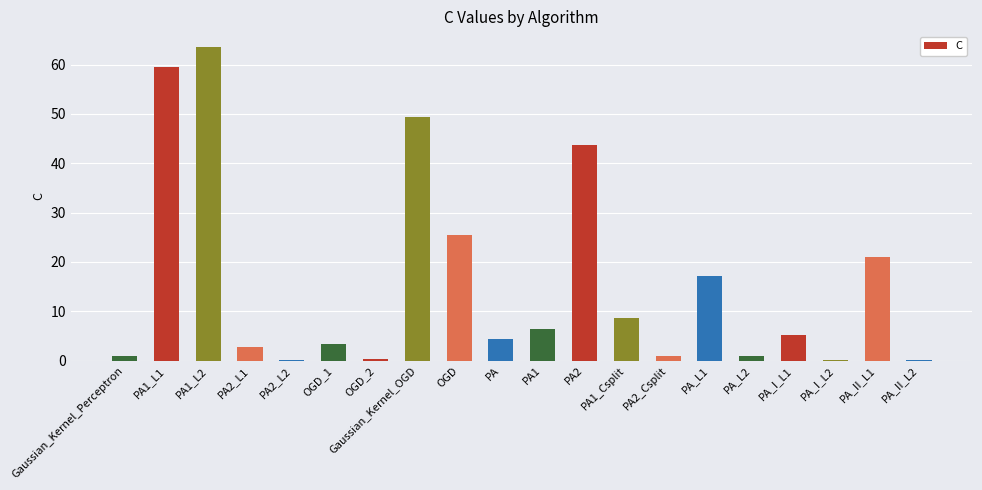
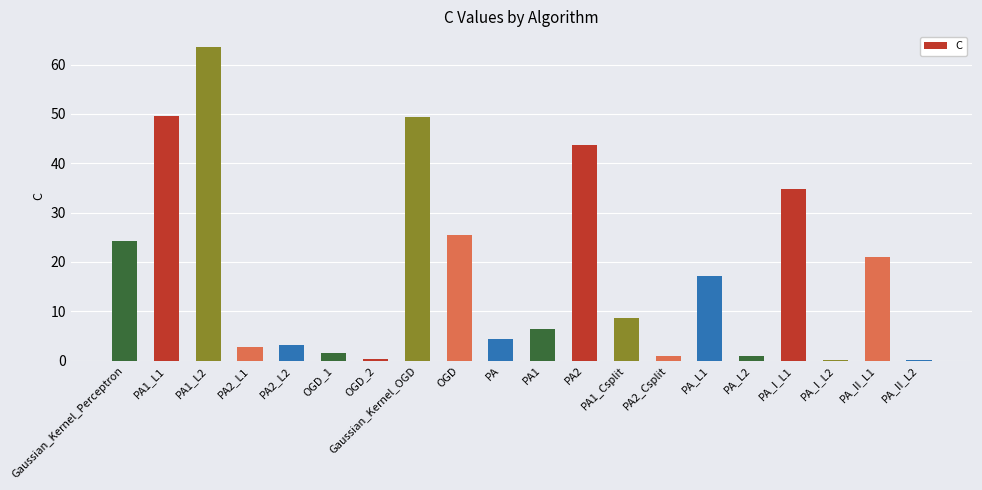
Gaussian_Kernel_Perceptron: 1 -> 24
PA1_L1: 60 -> 50
PA2_L2: 0 -> 3
OGD_1: 3 -> 1
PA_I_L1: 5 -> 35
